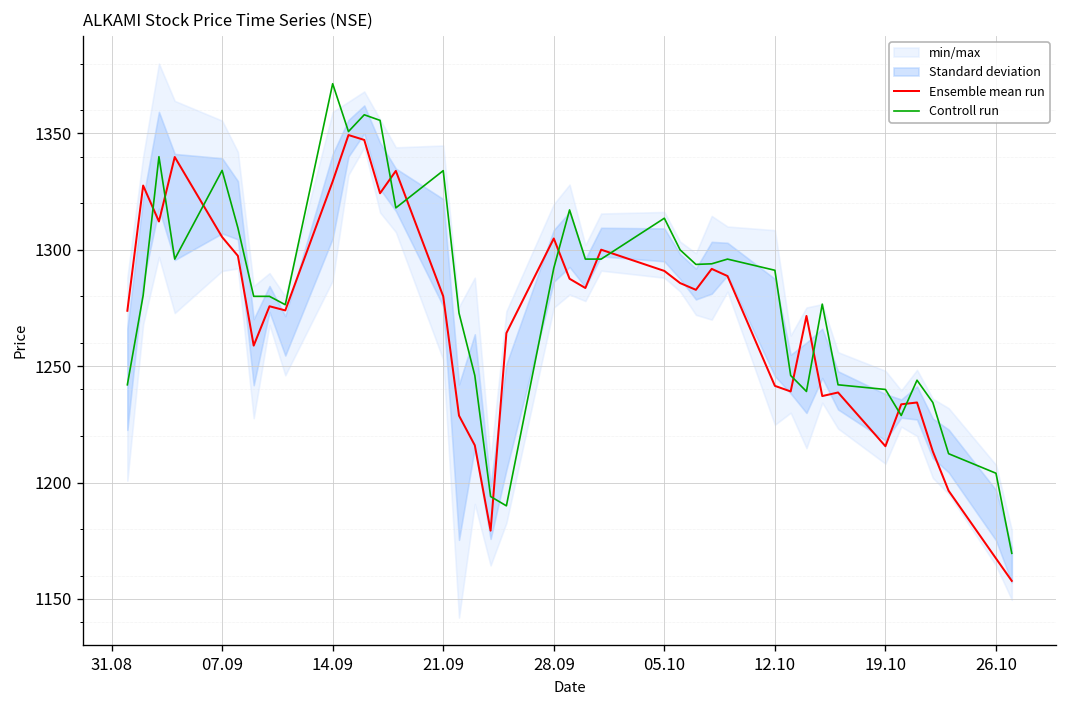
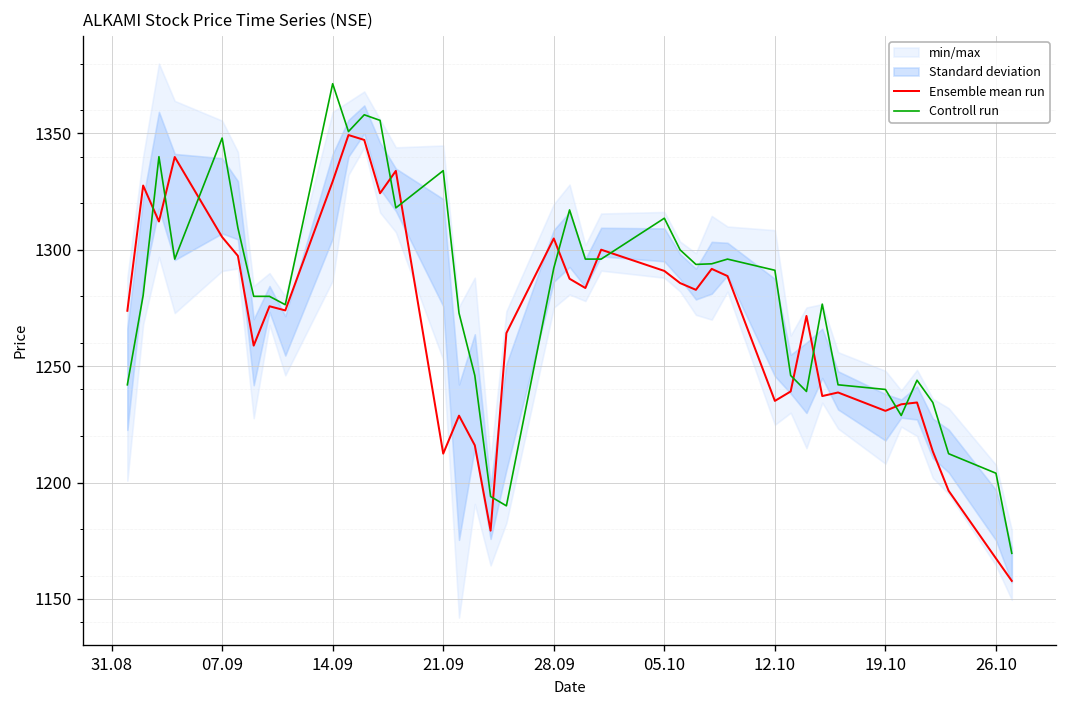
Controll run, 07.09: 1334 -> 1348
Ensemble mean run, 21.09: 1280 -> 1212
Ensemble mean run, 12.10: 1242 -> 1235
Ensemble mean run, 19.10: 1216 -> 1231
